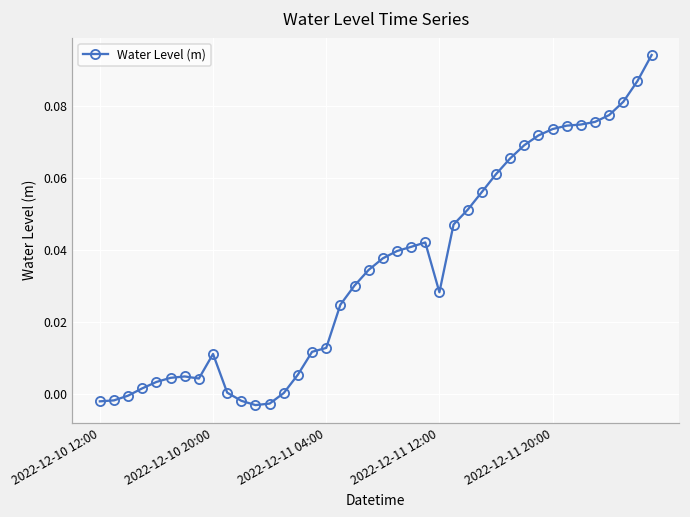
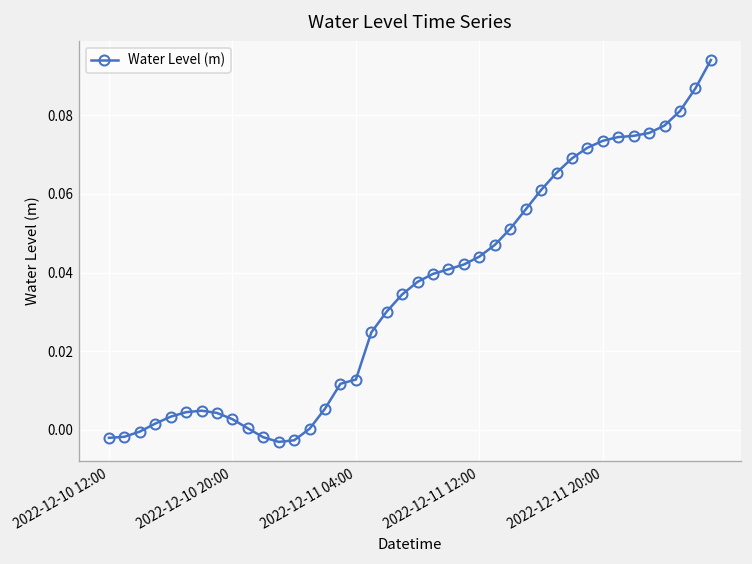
2022-12-10 20:00: 0.011 -> 0.003
2022-12-11 12:00: 0.028 -> 0.044
